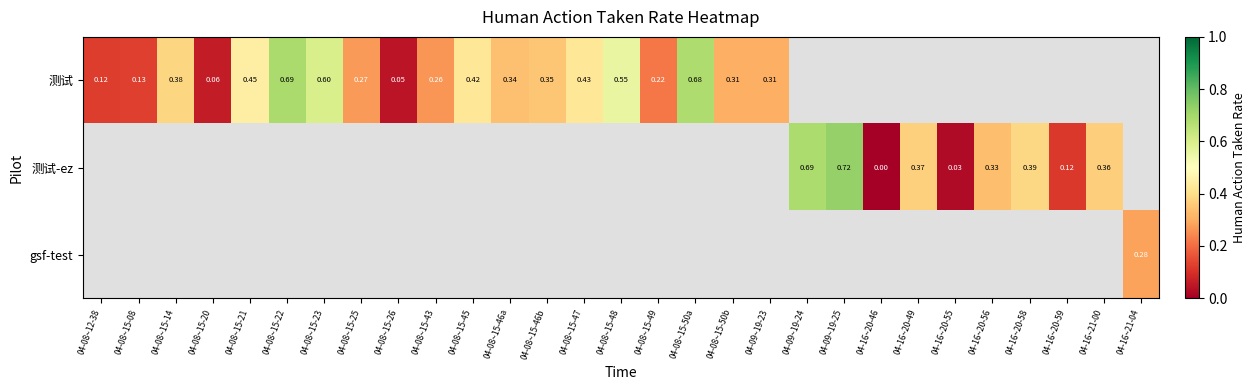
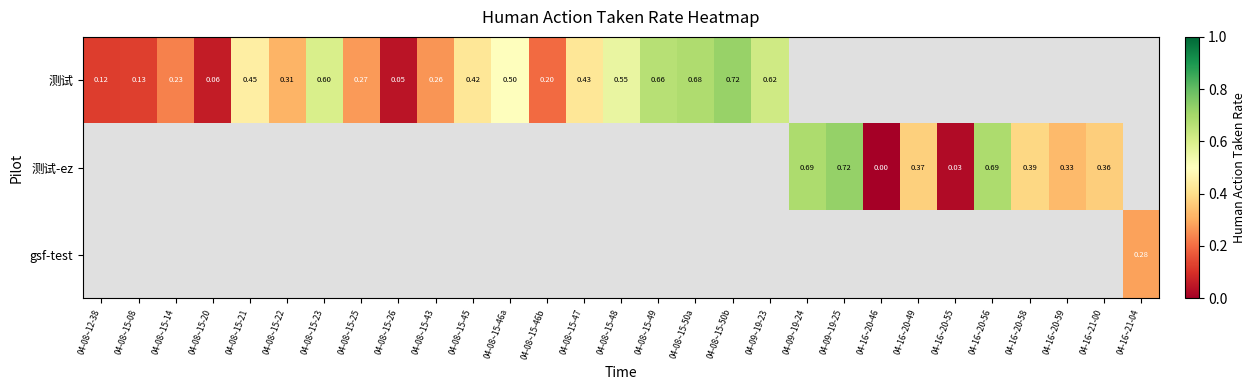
测试, 04-08~15-14: 0.38 -> 0.23
测试, 04-08~15-22: 0.69 -> 0.31
测试, 04-08~15-46a: 0.34 -> 0.50
测试, 04-08~15-46b: 0.35 -> 0.20
测试, 04-08~15-49: 0.22 -> 0.66
测试, 04-08~15-50b: 0.31 -> 0.72
测试, 04-09~19-23: 0.31 -> 0.62
测试-ez, 04-16~20-56: 0.33 -> 0.69
测试-ez, 04-16~20-59: 0.12 -> 0.33
